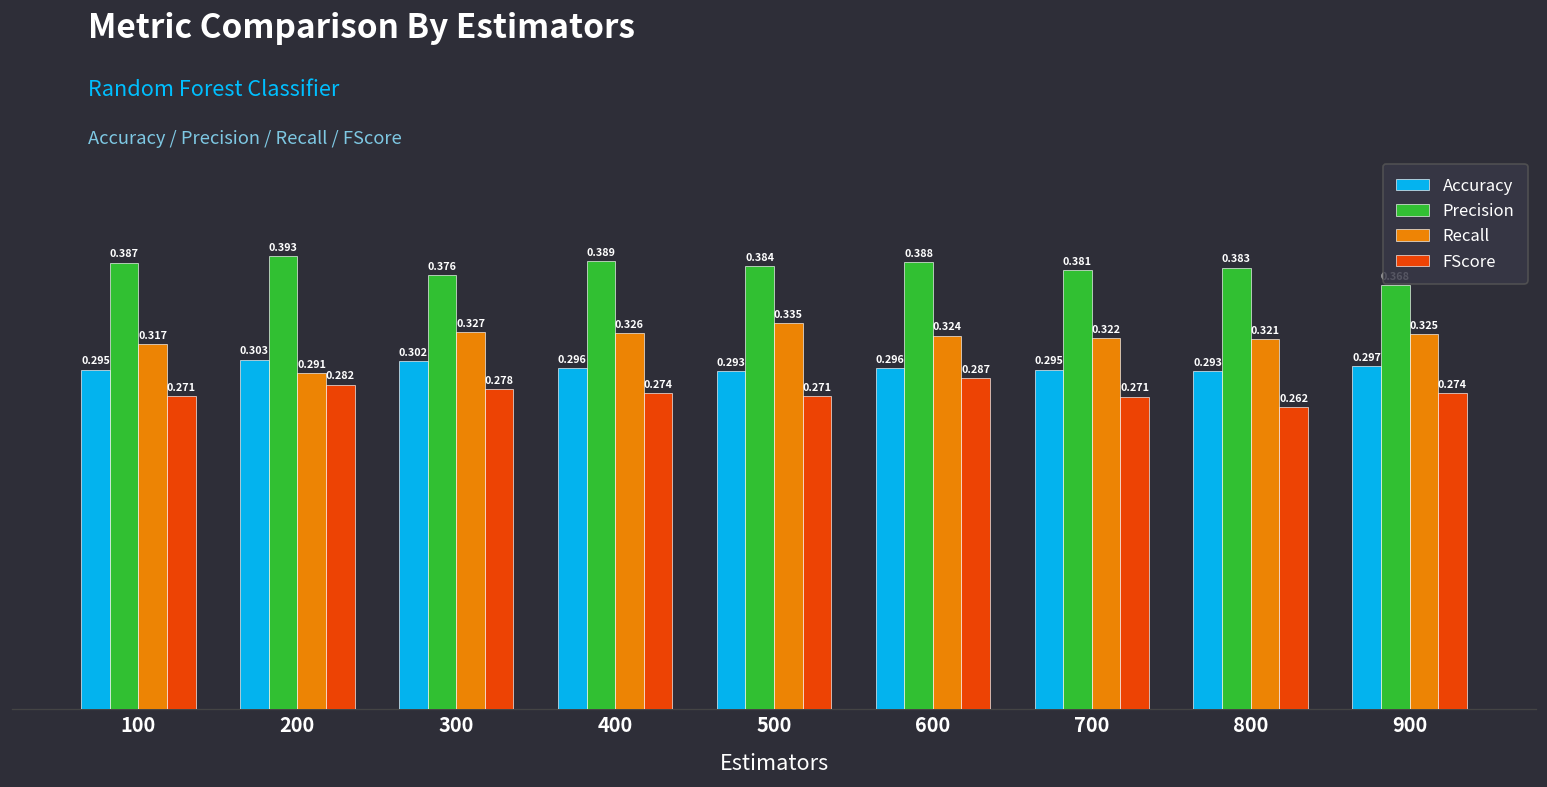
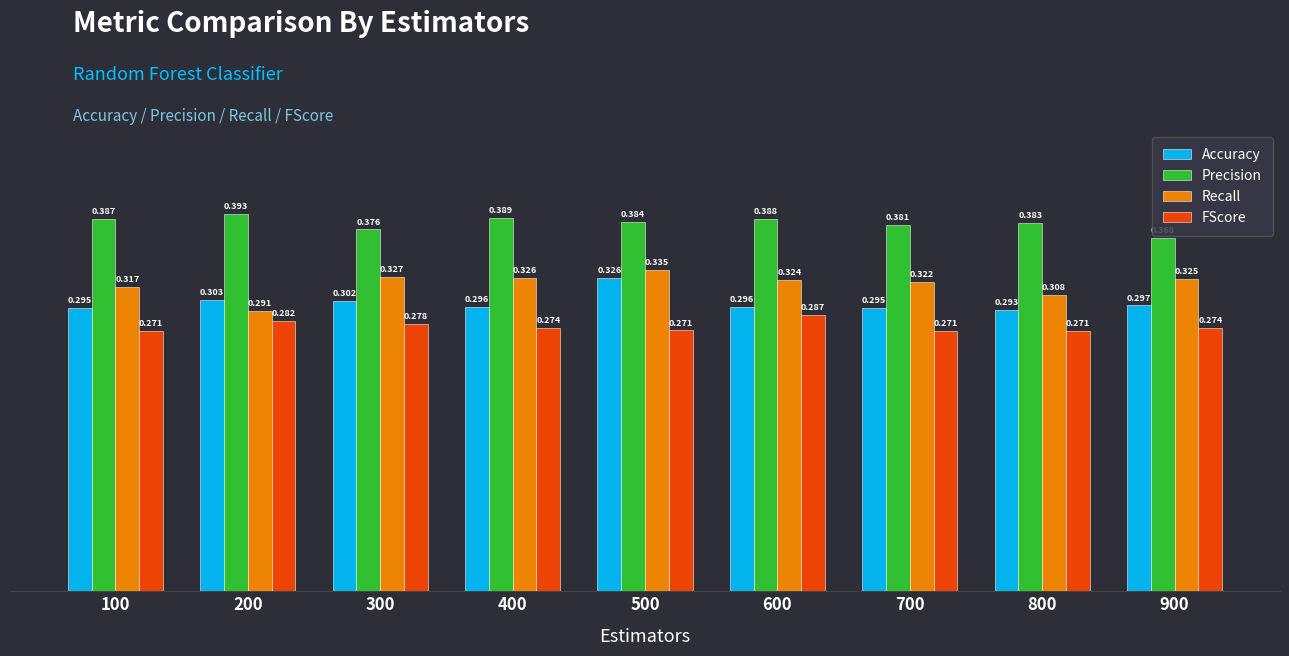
Accuracy, 500: 0.293 -> 0.326
Recall, 800: 0.321 -> 0.308
FScore, 800: 0.262 -> 0.271
